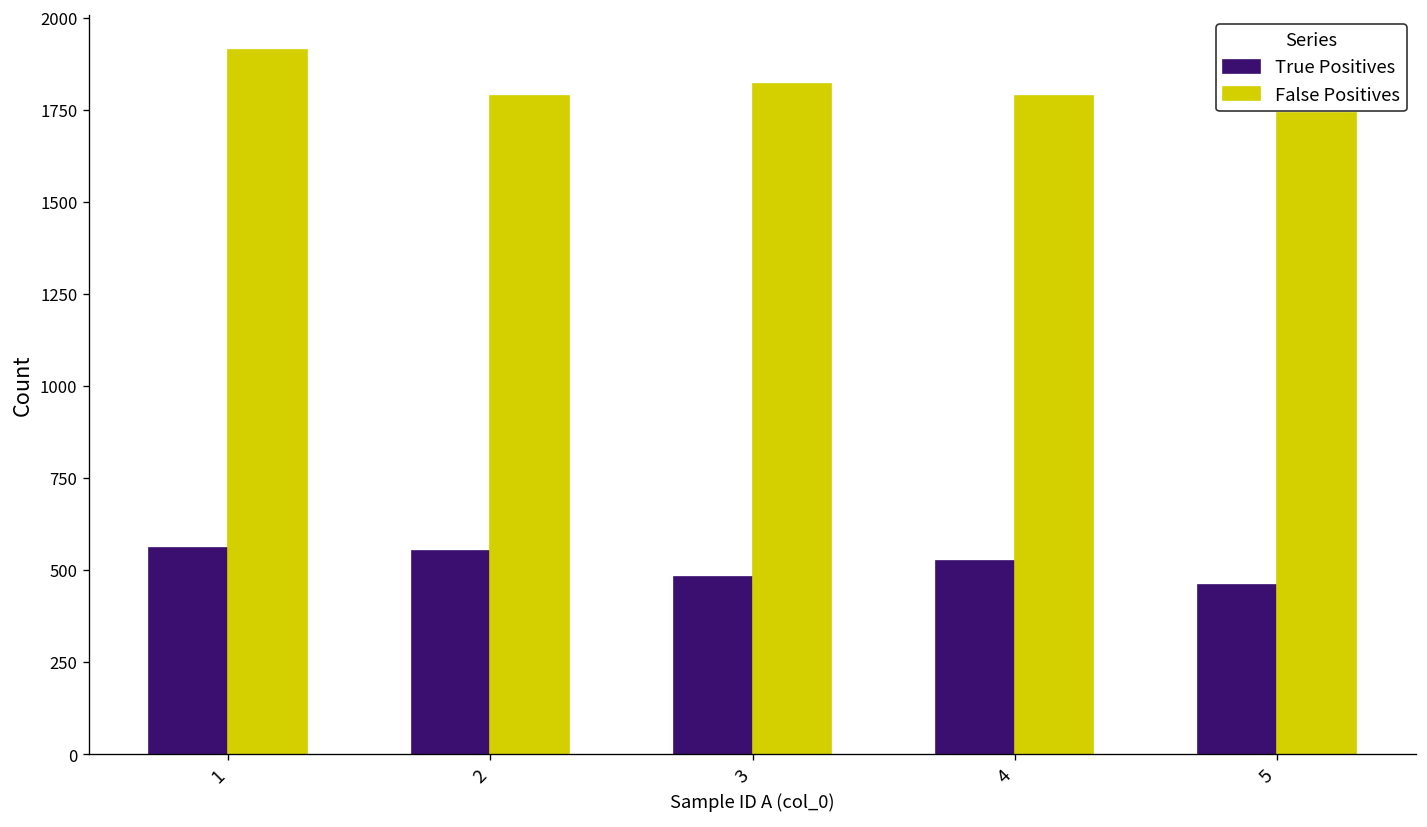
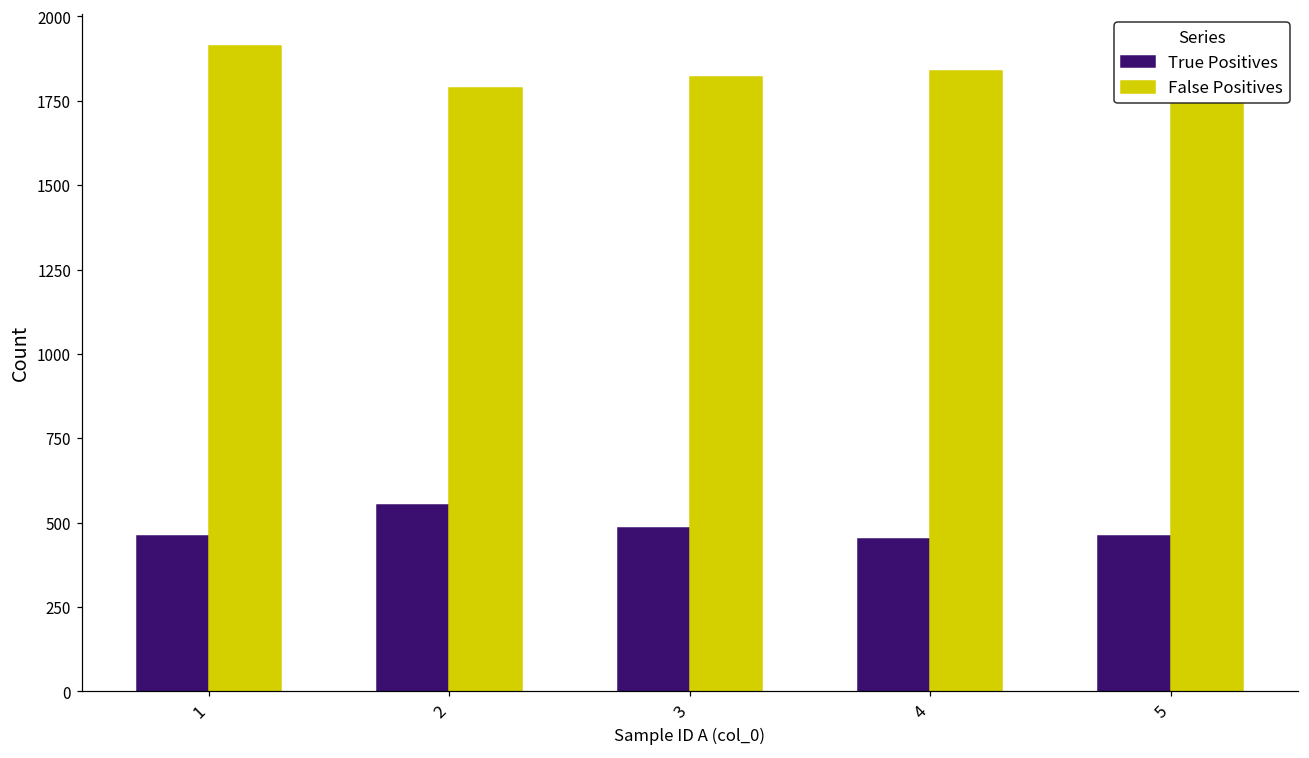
True Positives, 1: 560 -> 460
True Positives, 4: 520 -> 450
False Positives, 4: 1790 -> 1840
